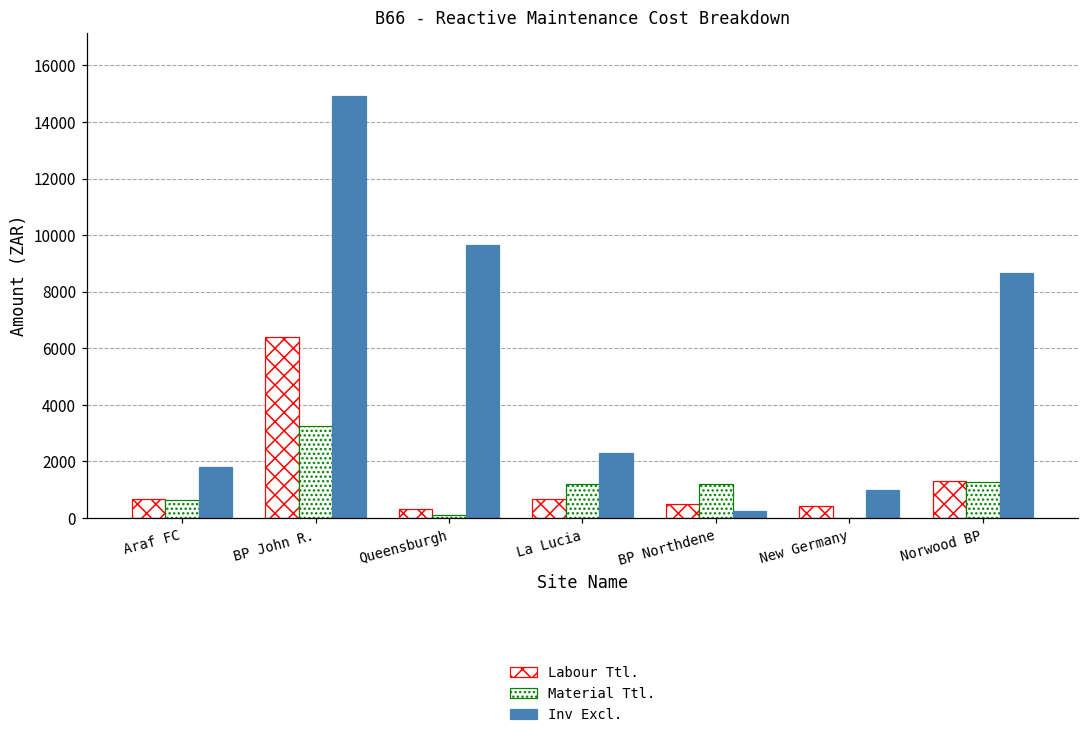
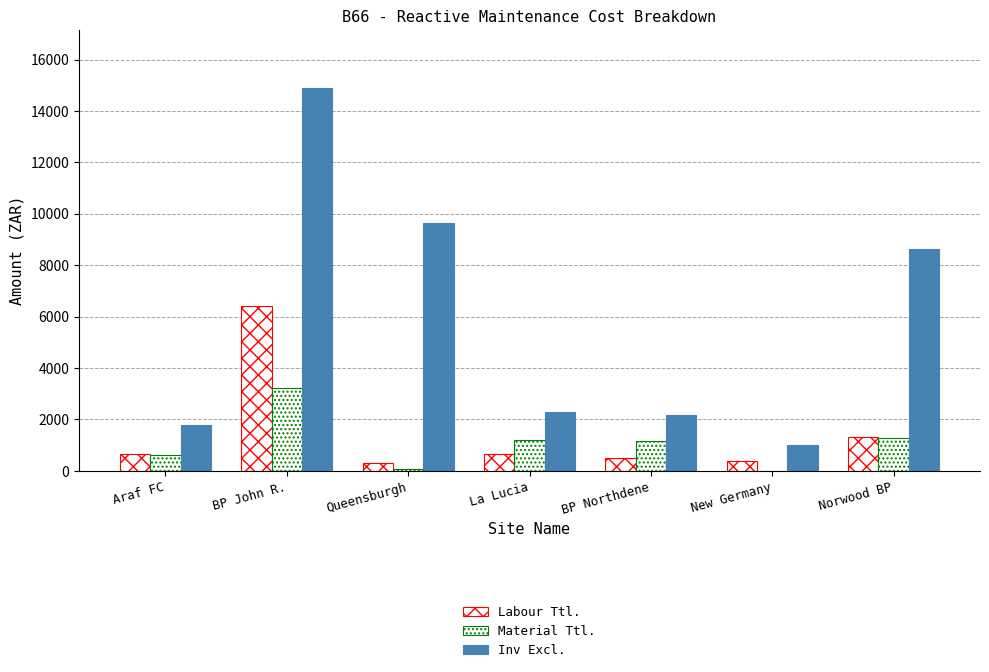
Inv Excl., BP Northdene: 200 -> 2200
